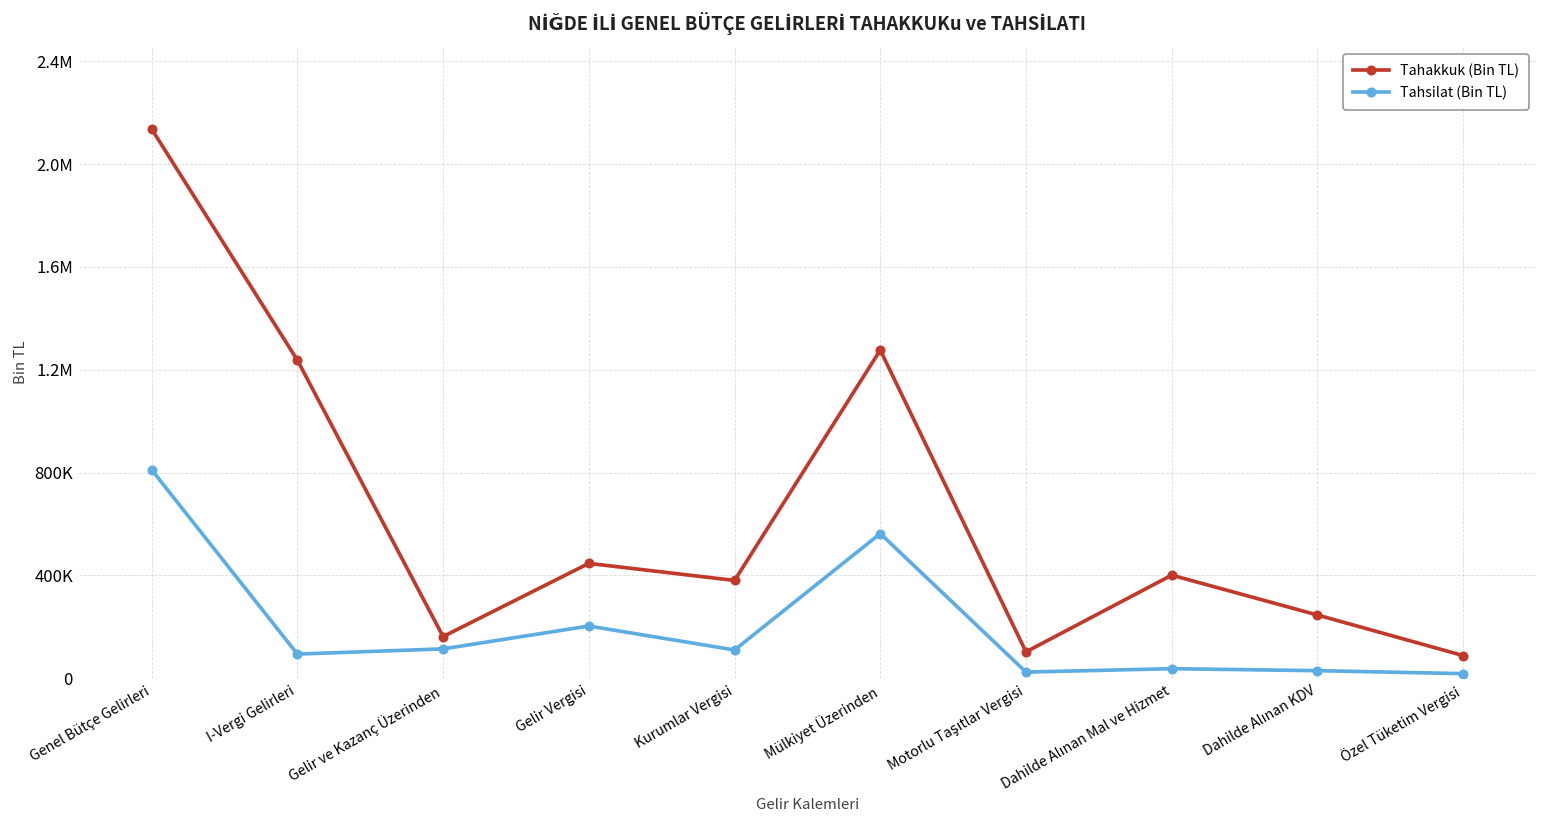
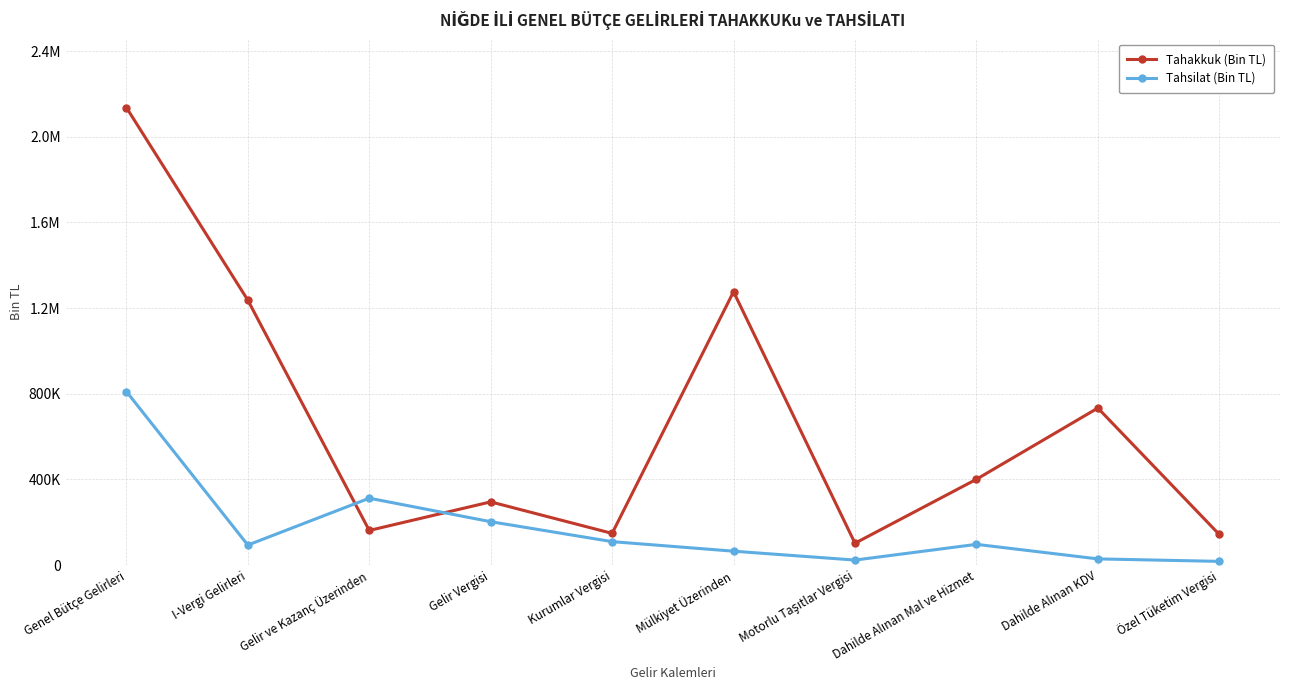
Tahsilat (Bin TL), Gelir ve Kazanç Üzerinden: 110000 -> 310000
Tahakkuk (Bin TL), Gelir Vergisi: 450000 -> 300000
Tahakkuk (Bin TL), Kurumlar Vergisi: 380000 -> 150000
Tahsilat (Bin TL), Mülkiyet Üzerinden: 560000 -> 70000
Tahsilat (Bin TL), Dahilde Alınan Mal ve Hizmet: 40000 -> 100000
Tahakkuk (Bin TL), Dahilde Alınan KDV: 250000 -> 730000
Tahakkuk (Bin TL), Özel Tüketim Vergisi: 90000 -> 140000
